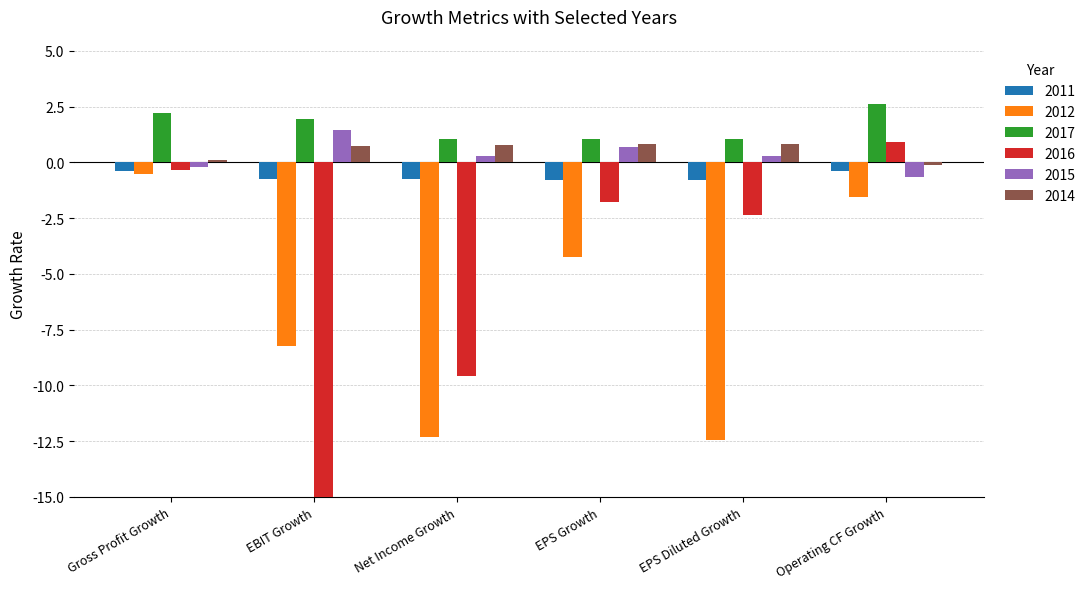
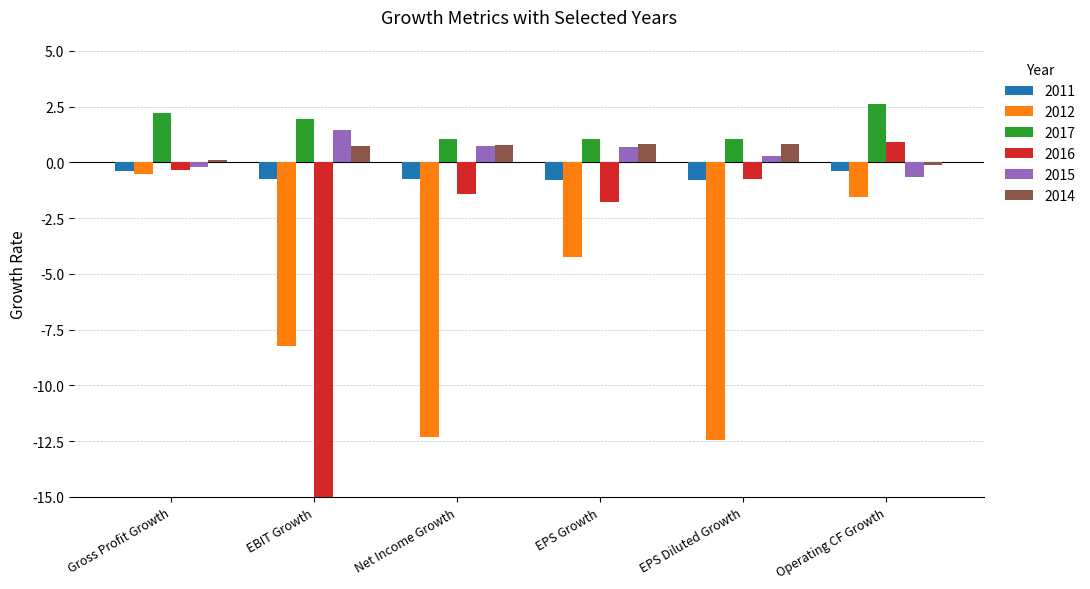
2016, Net Income Growth: -9.6 -> -1.4
2015, Net Income Growth: 0.3 -> 0.7
2016, EPS Diluted Growth: -2.4 -> -0.7
